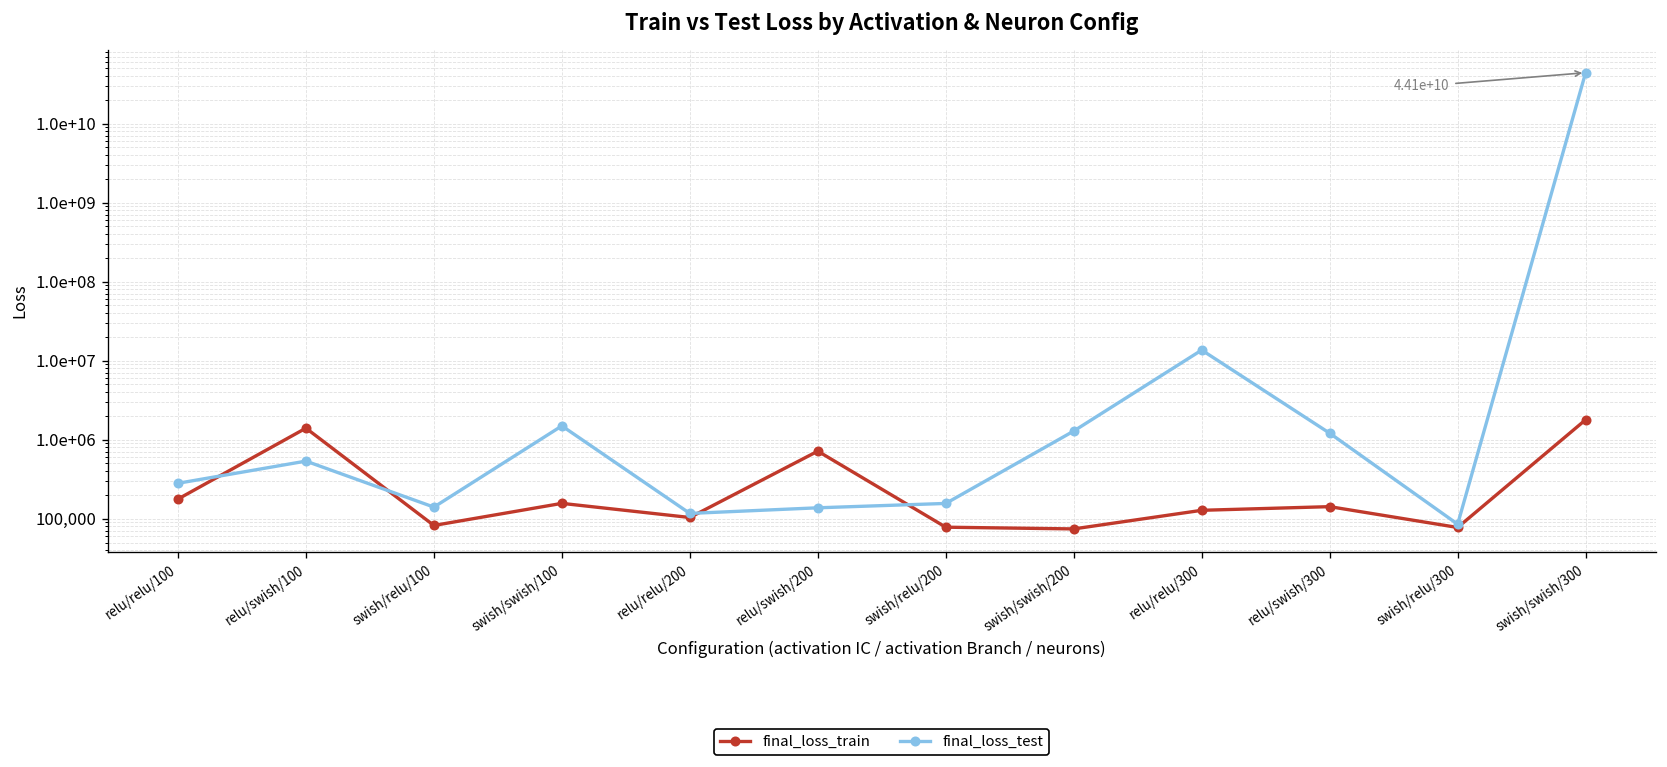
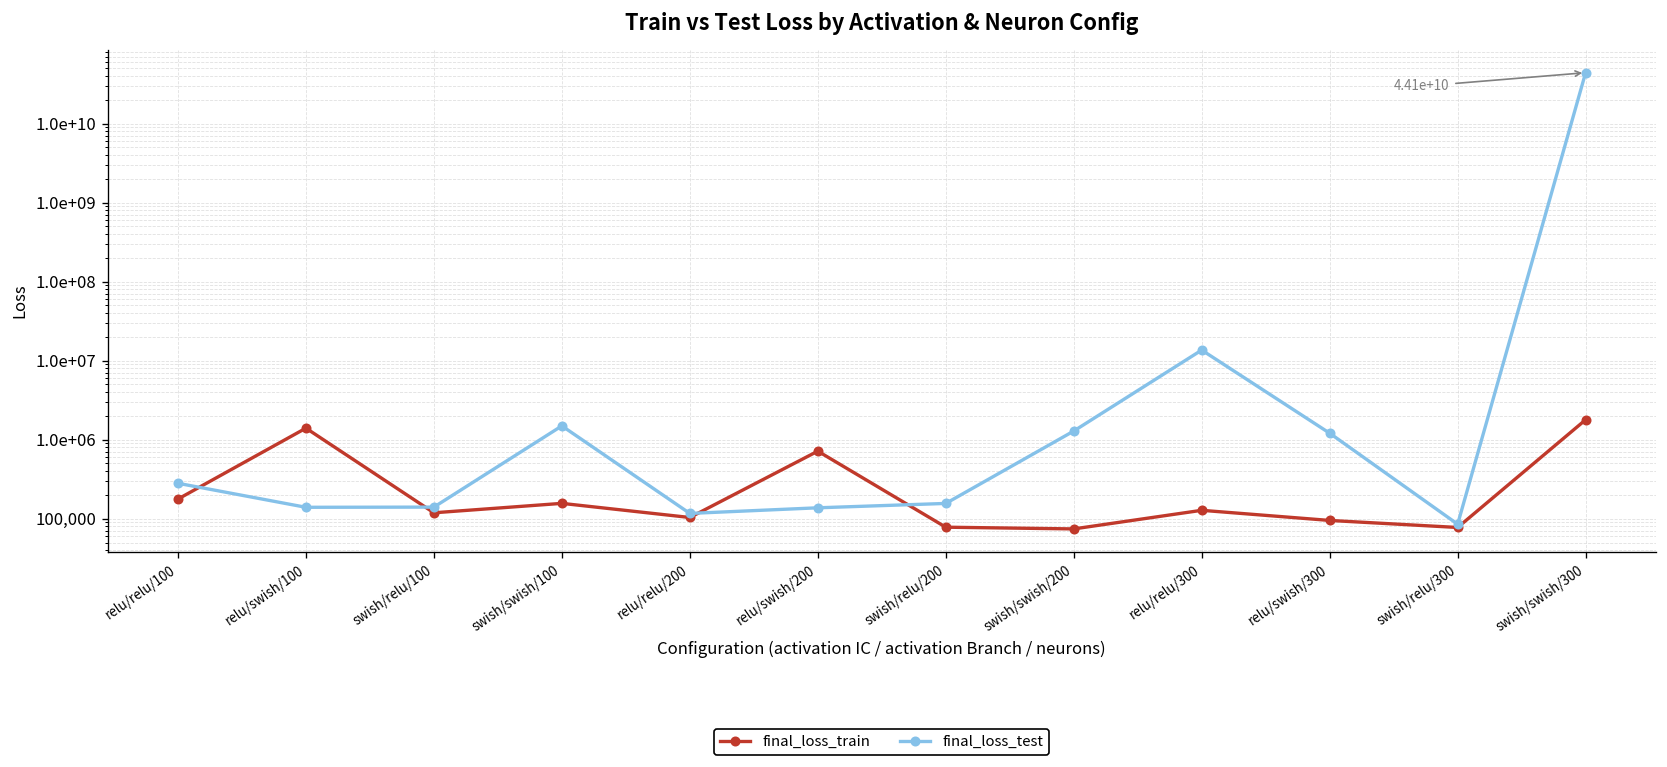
final_loss_test, relu/swish/100: 500,000 -> 140,000
final_loss_train, swish/relu/100: 80,000 -> 120,000
final_loss_train, relu/swish/300: 140,000 -> 100,000
